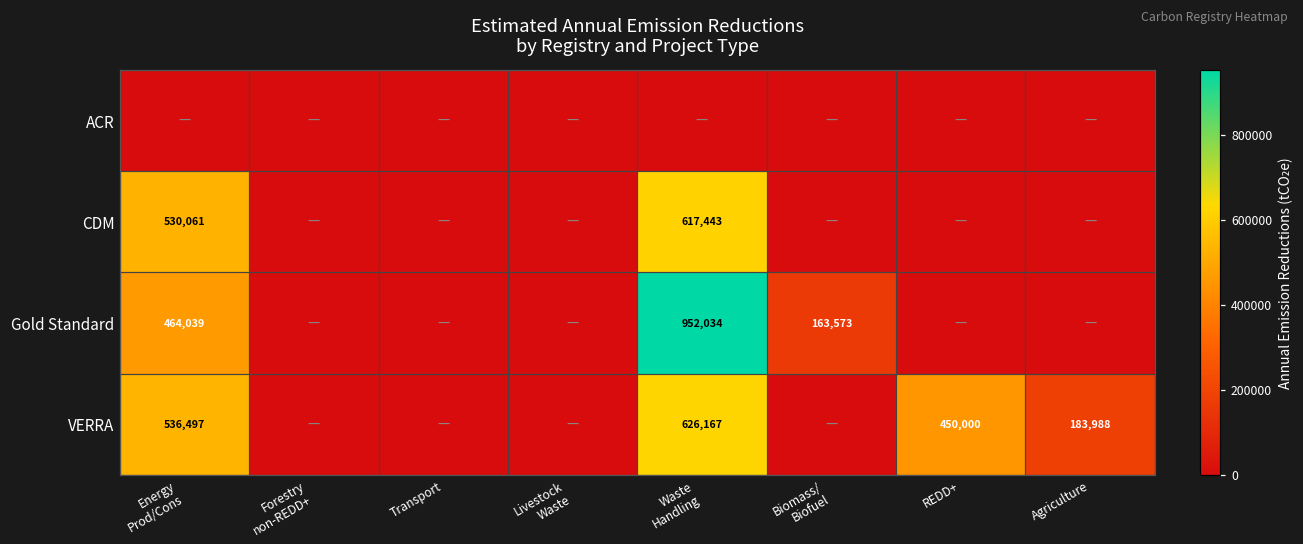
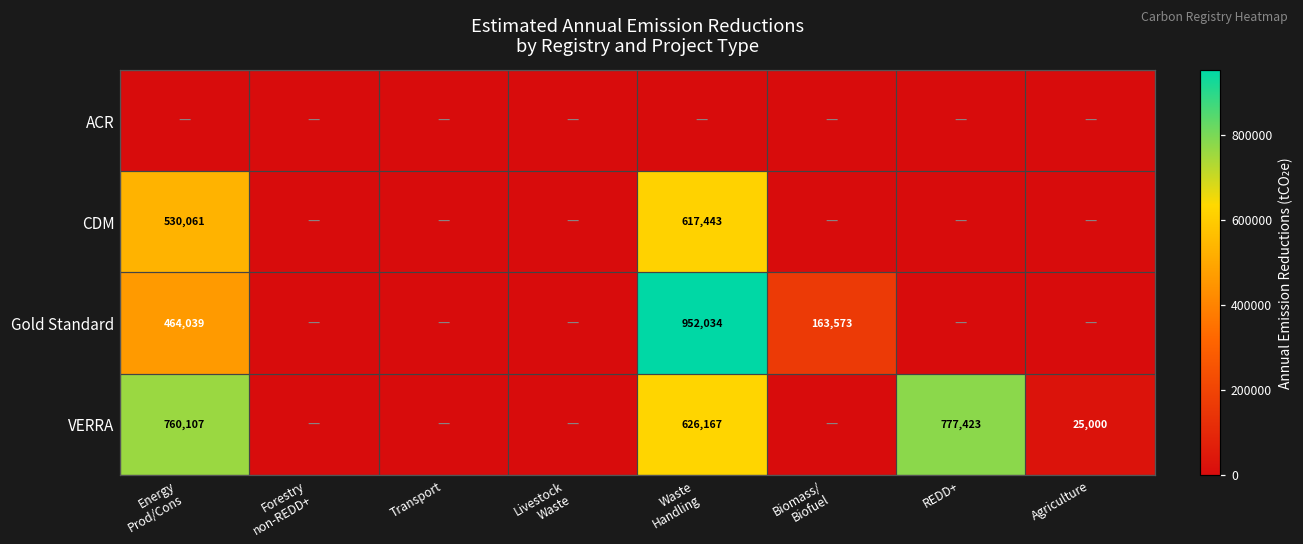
VERRA, Energy Prod/Cons: 536,497 -> 760,107
VERRA, REDD+: 450,000 -> 777,423
VERRA, Agriculture: 183,988 -> 25,000
